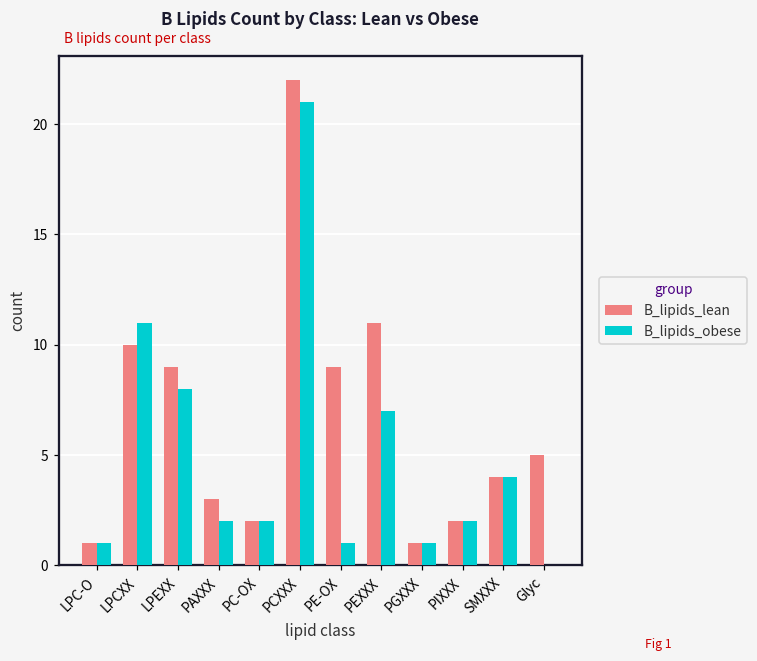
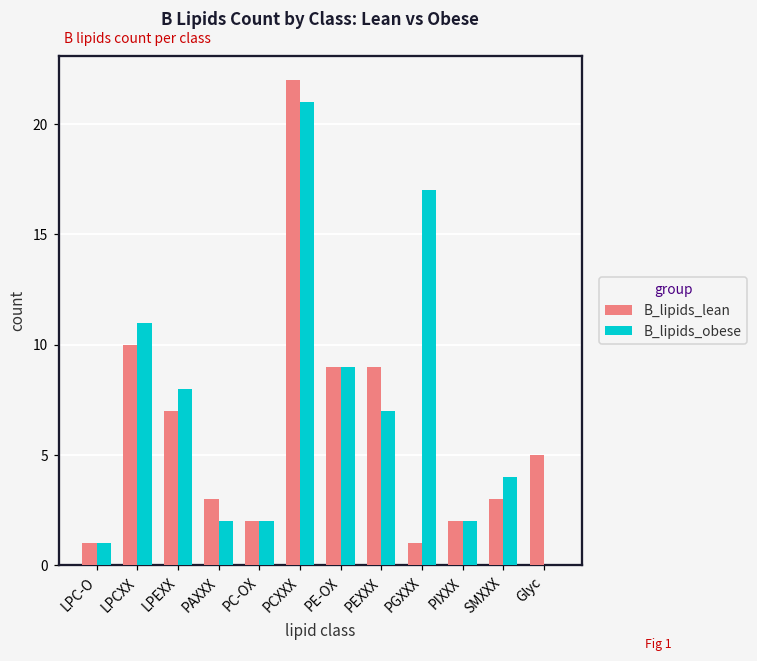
B_lipids_lean, LPEXX: 9 -> 7
B_lipids_obese, PE-OX: 1 -> 9
B_lipids_lean, PEXXX: 11 -> 9
B_lipids_obese, PGXXX: 1 -> 17
B_lipids_lean, SMXXX: 4 -> 3
